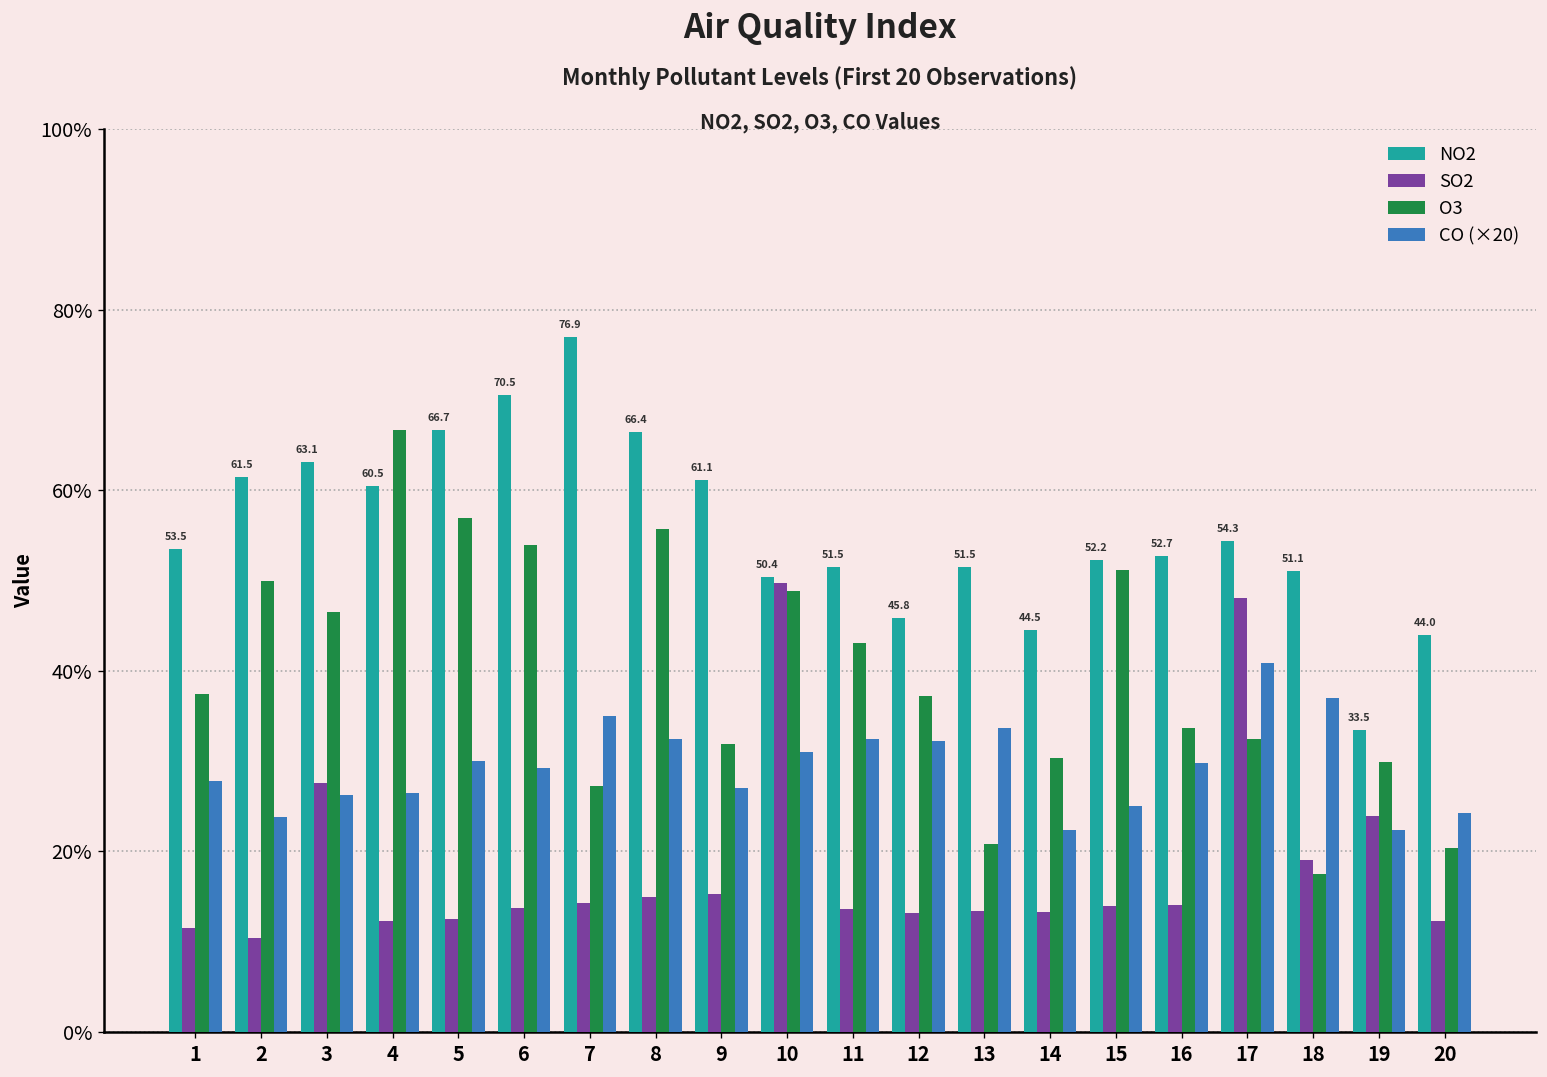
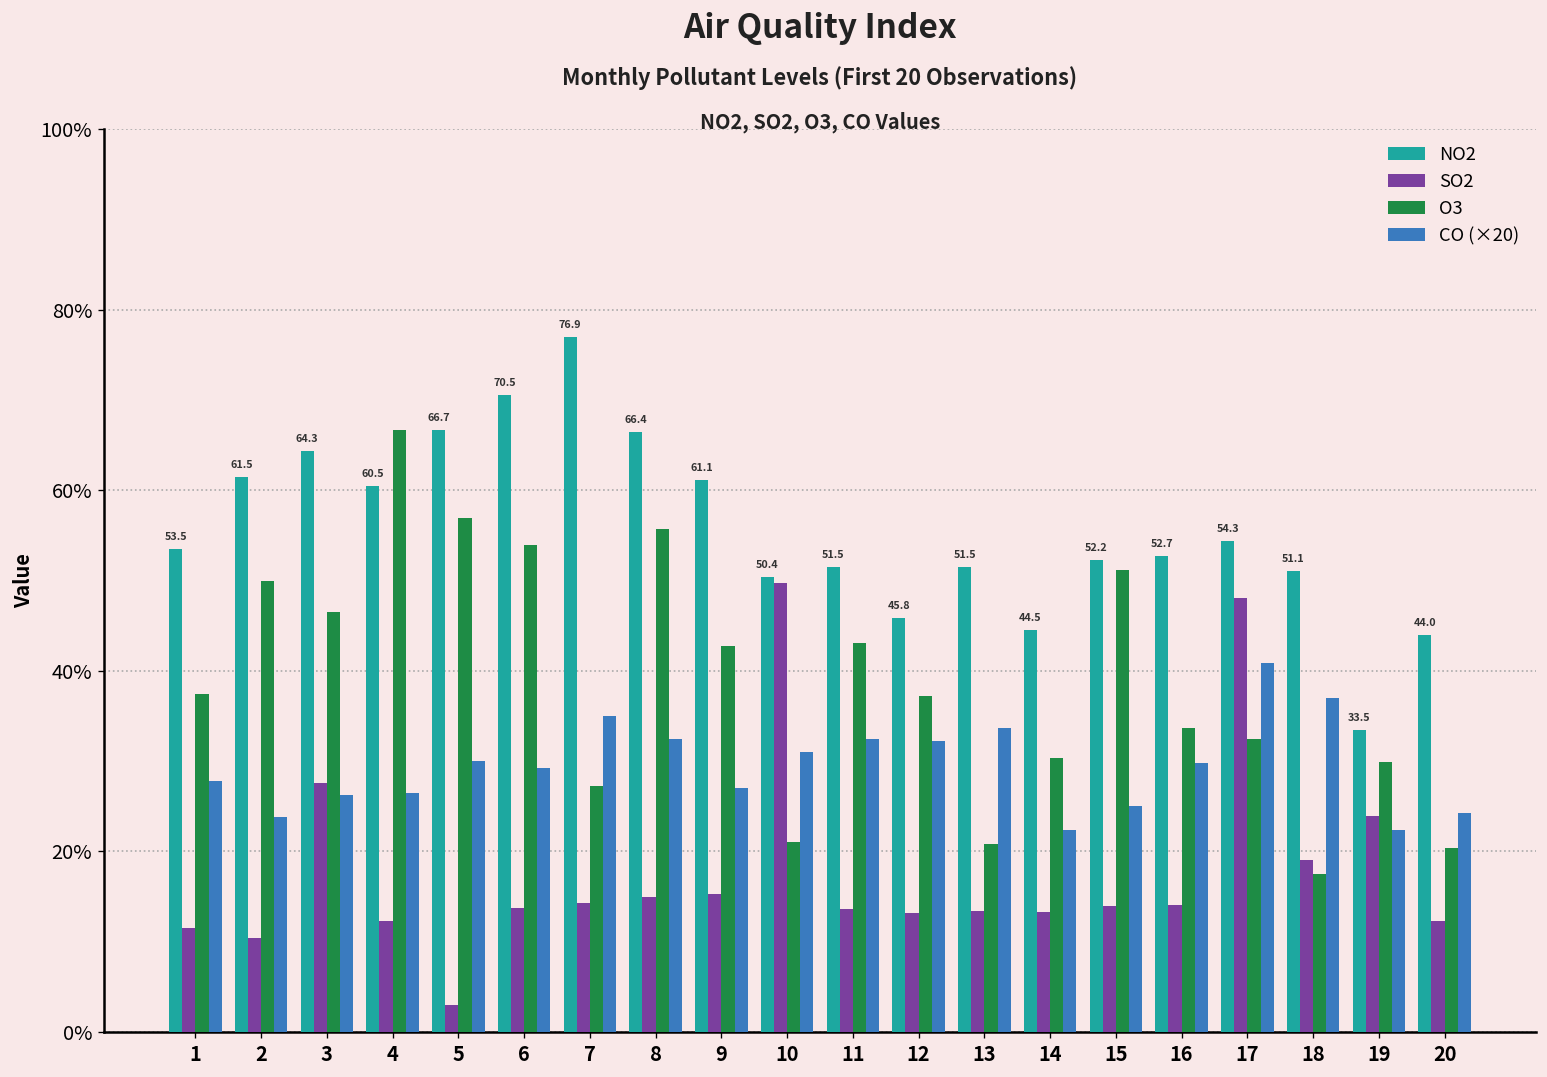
NO2, 3: 63.1 -> 64.3
SO2, 5: 13% -> 3%
O3, 9: 32% -> 43%
O3, 10: 49% -> 21%
